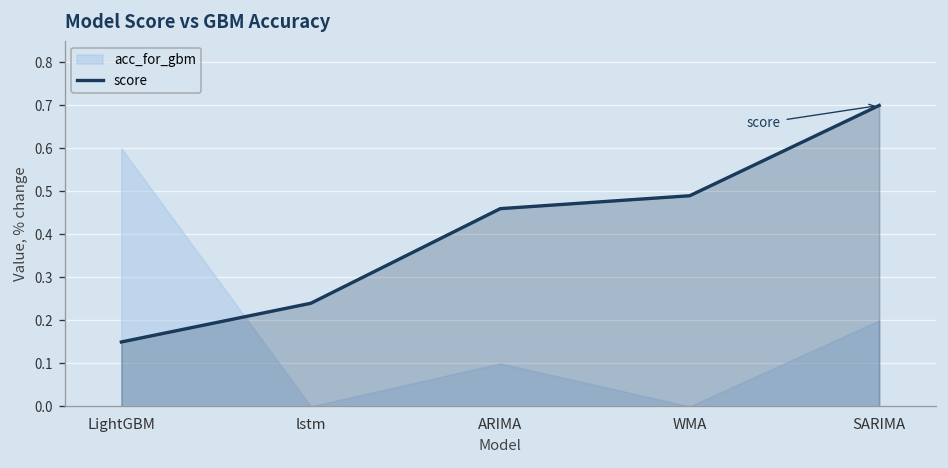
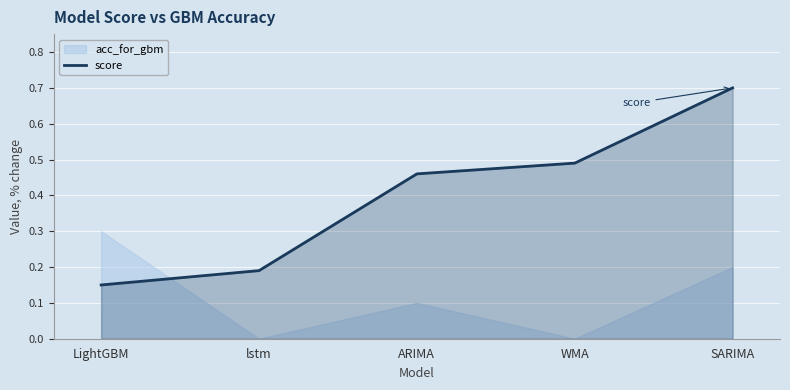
acc_for_gbm, LightGBM: 0.6 -> 0.3
score, lstm: 0.24 -> 0.19
